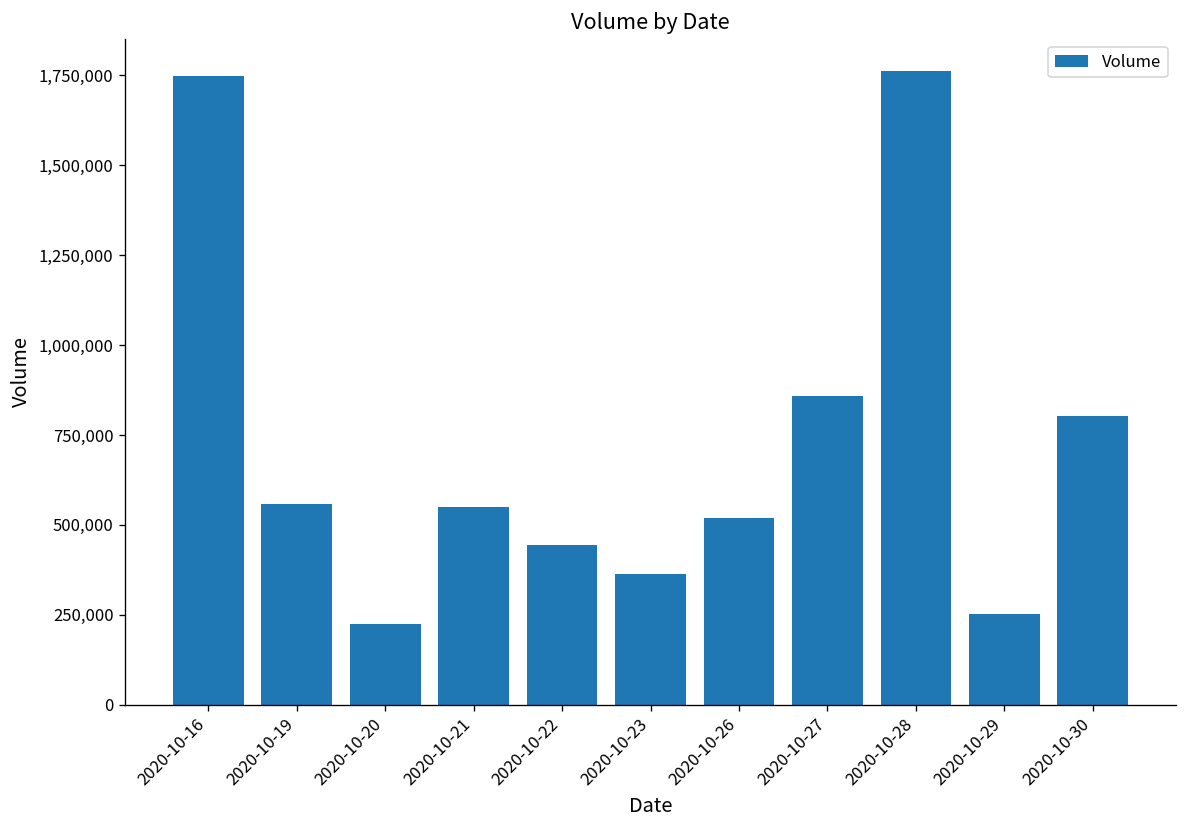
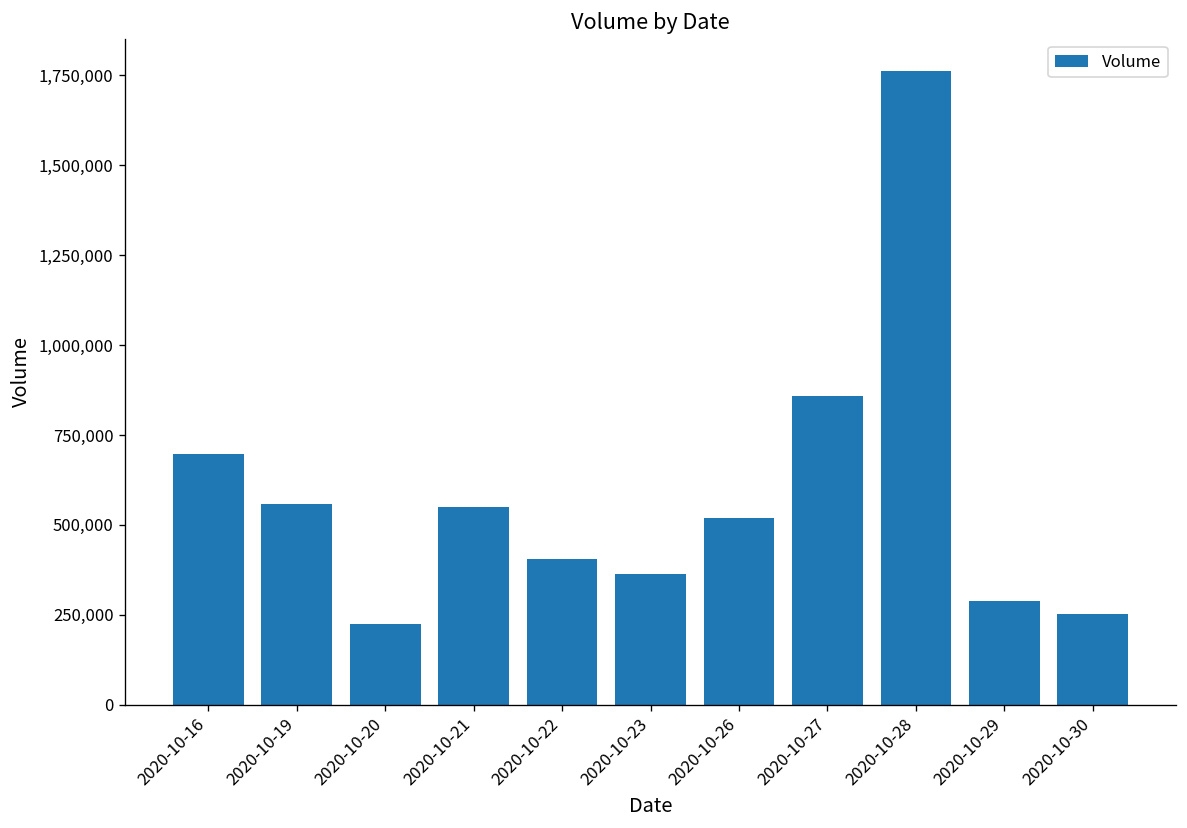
2020-10-16: 1,750,000 -> 700,000
2020-10-22: 440,000 -> 400,000
2020-10-29: 250,000 -> 290,000
2020-10-30: 800,000 -> 250,000
